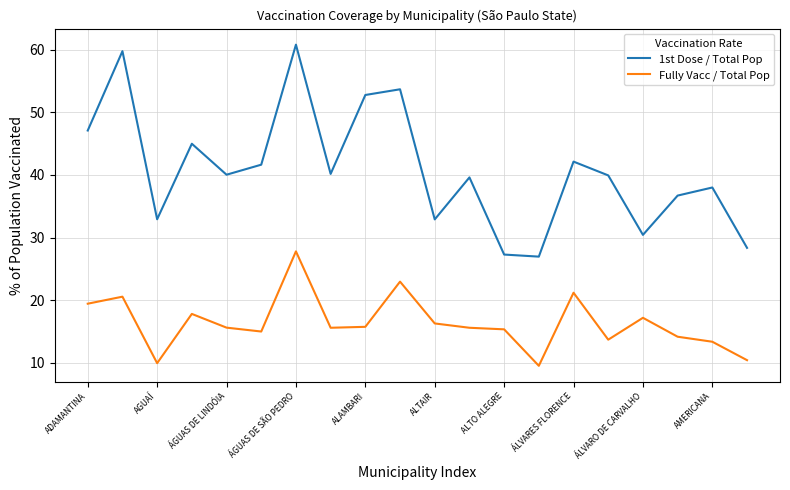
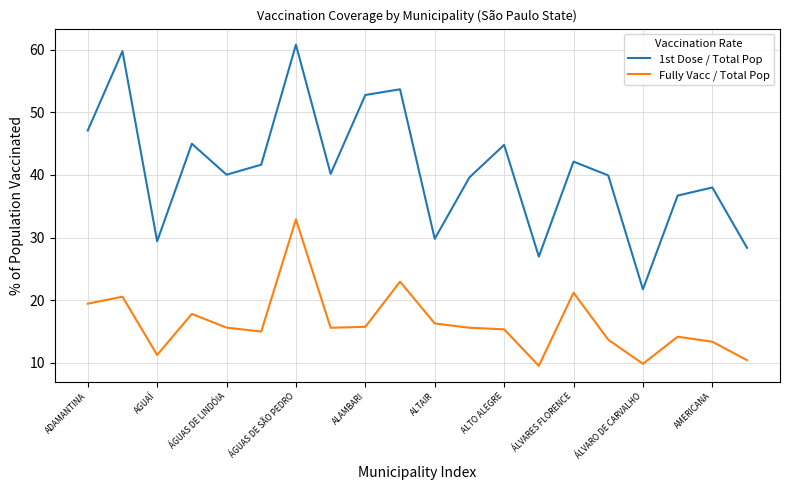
1st Dose / Total Pop, AGUAÍ: 33 -> 29
Fully Vacc / Total Pop, AGUAÍ: 10 -> 11
Fully Vacc / Total Pop, ÁGUAS DE SÃO PEDRO: 28 -> 33
1st Dose / Total Pop, ALTAIR: 33 -> 30
1st Dose / Total Pop, ALTO ALEGRE: 27 -> 45
1st Dose / Total Pop, ÁLVARO DE CARVALHO: 30 -> 22
Fully Vacc / Total Pop, ÁLVARO DE CARVALHO: 17 -> 10
